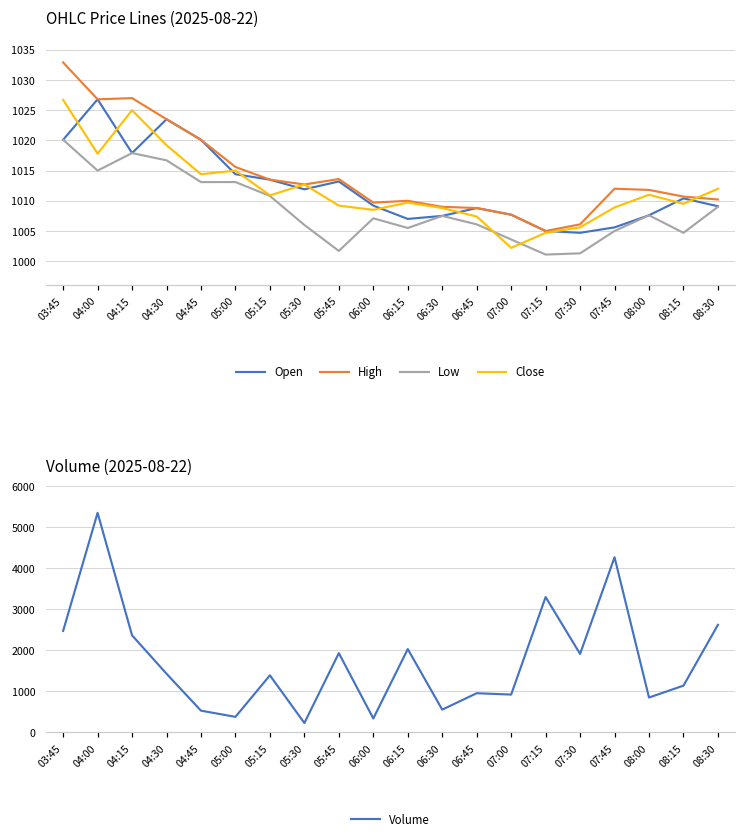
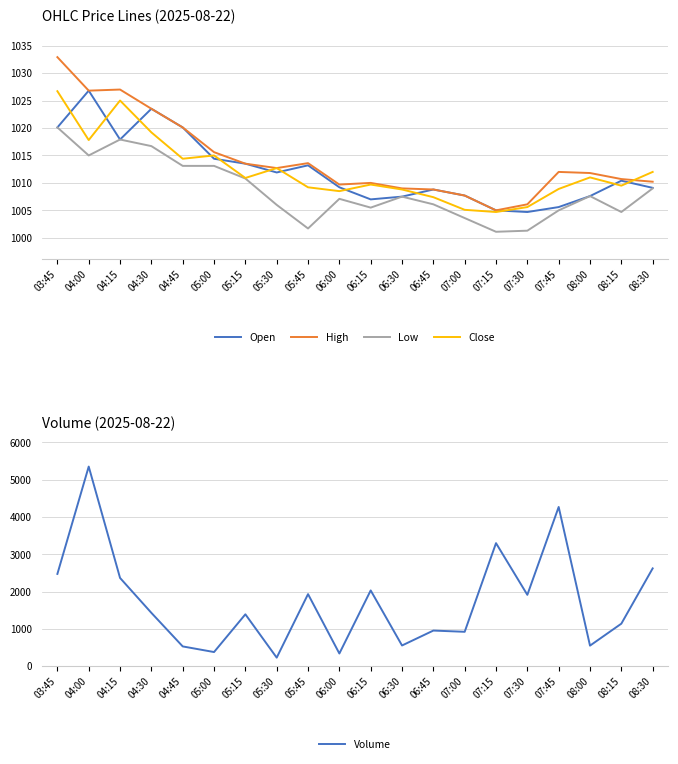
OHLC Price Lines (2025-08-22), Close, 07:00: 1002 -> 1005
Volume (2025-08-22), 08:00: 900 -> 600
